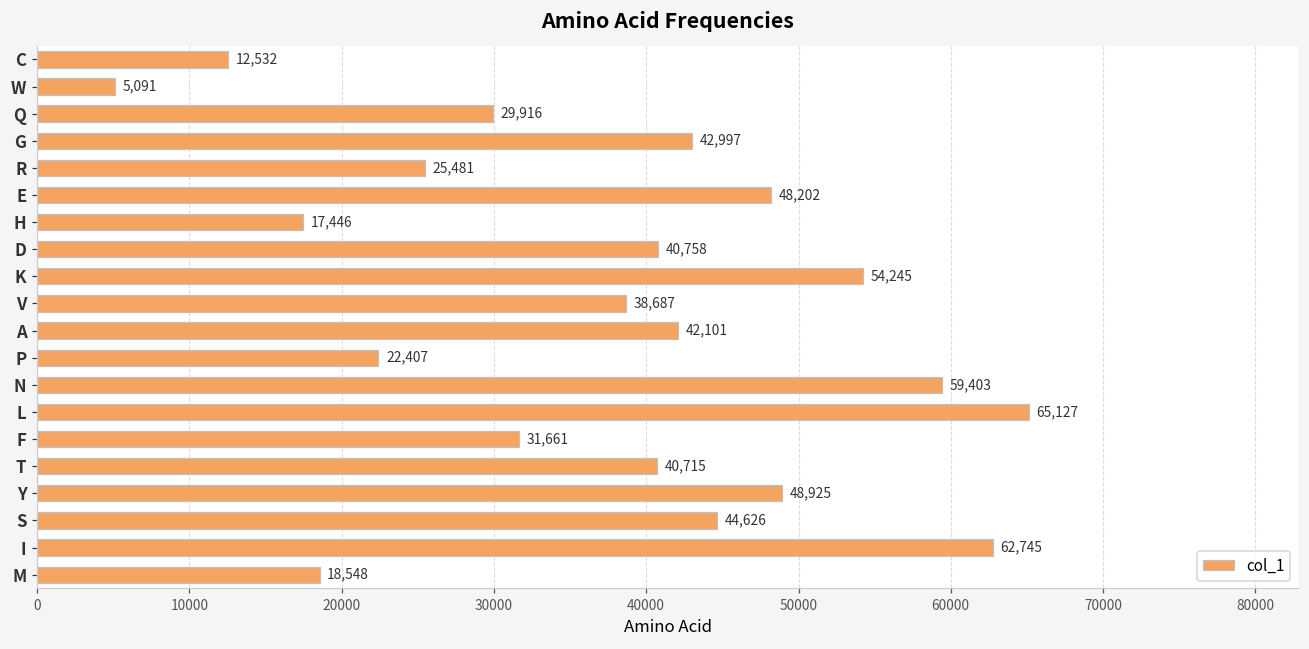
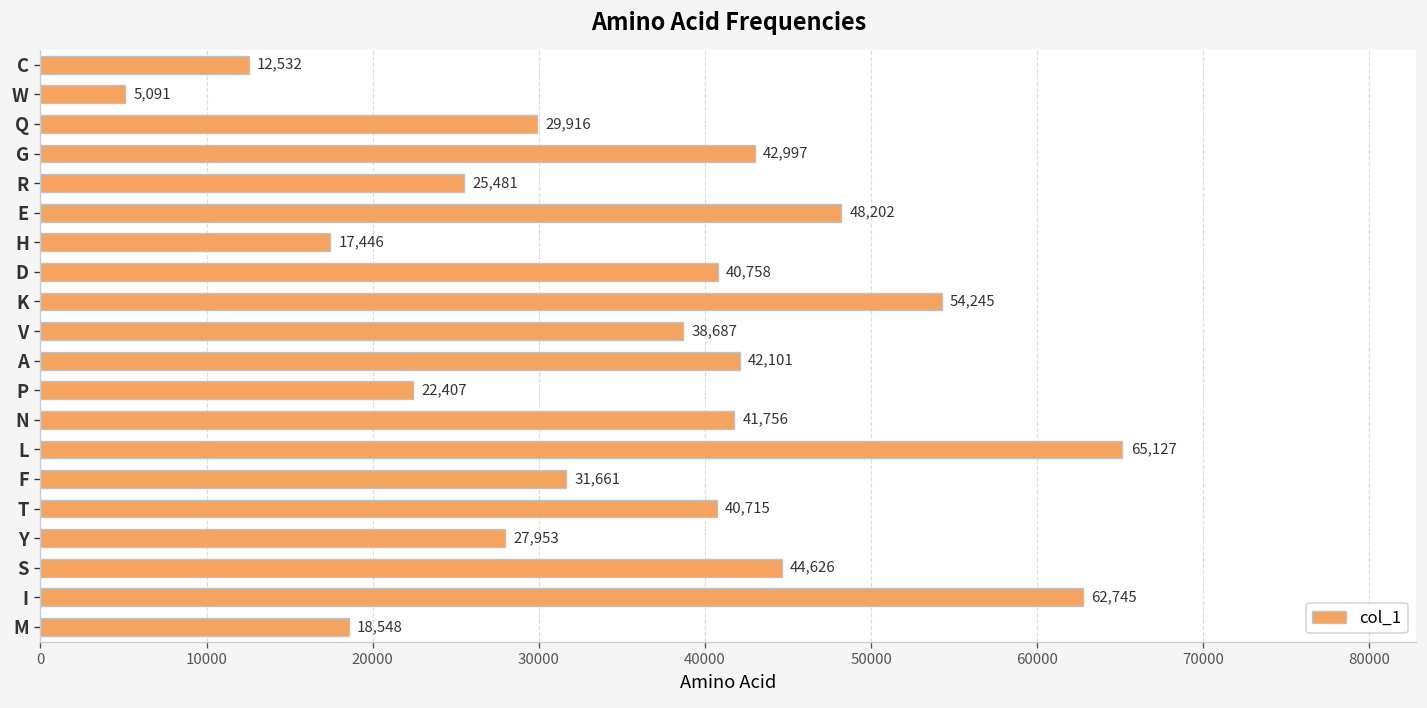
N: 59,403 -> 41,756
Y: 48,925 -> 27,953
